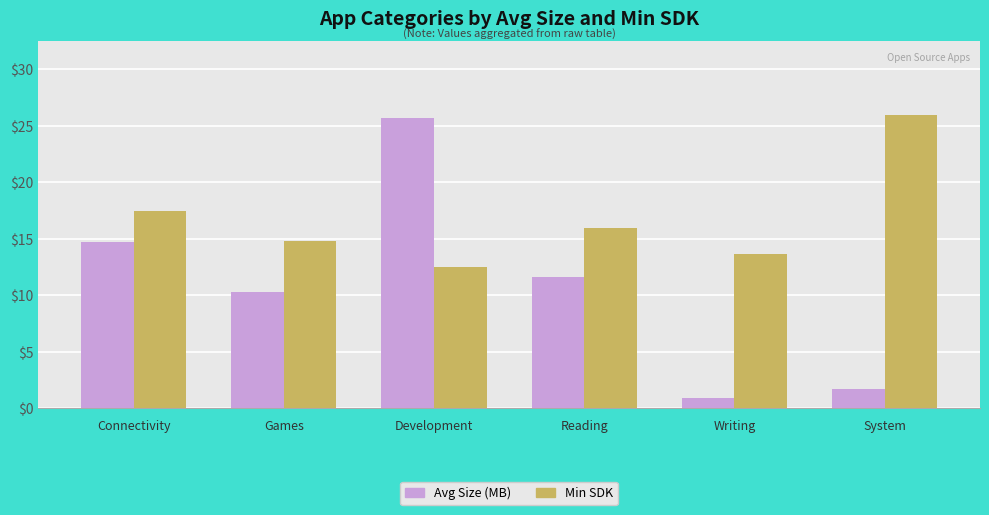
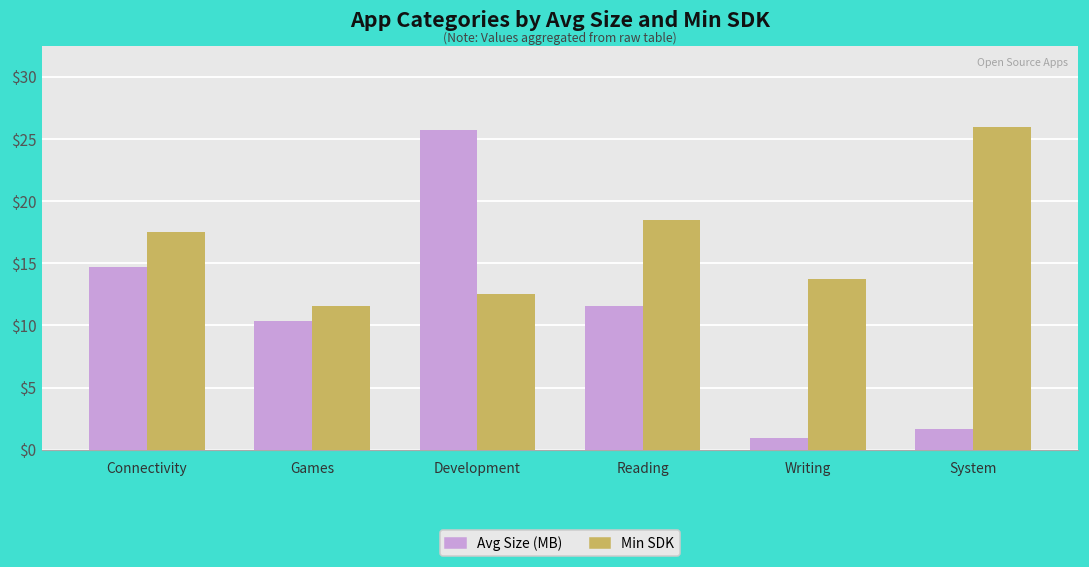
Min SDK, Games: $14.8 -> $11.6
Min SDK, Reading: $16.0 -> $18.5
